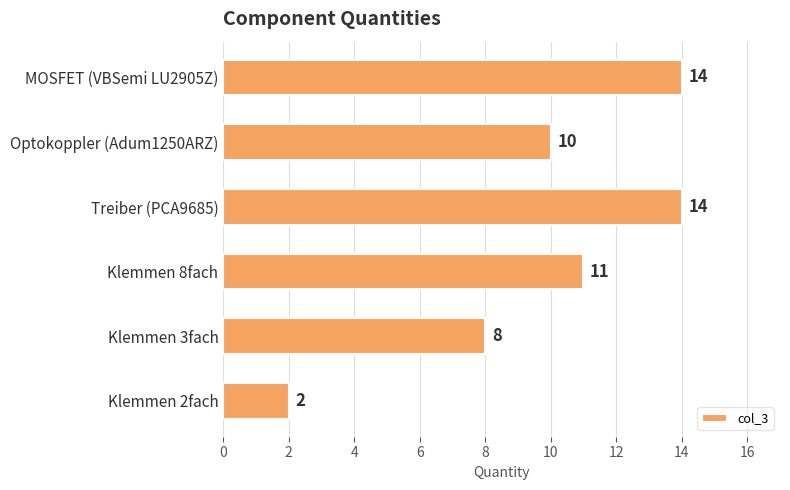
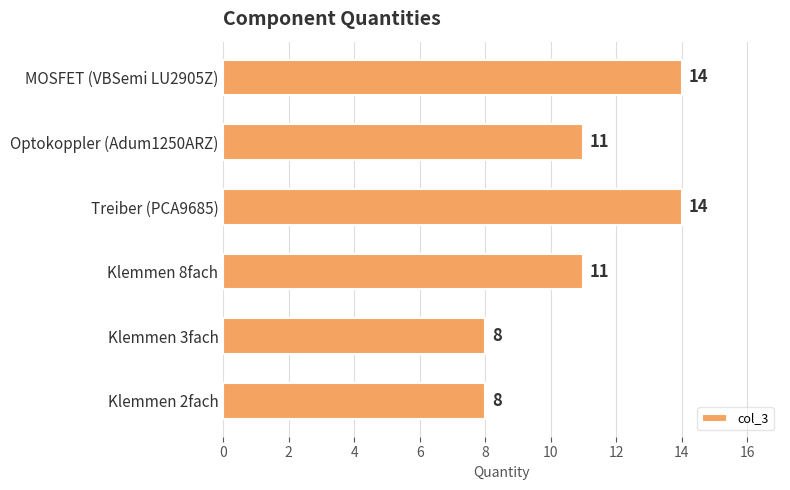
Optokoppler (Adum1250ARZ): 10 -> 11
Klemmen 2fach: 2 -> 8
